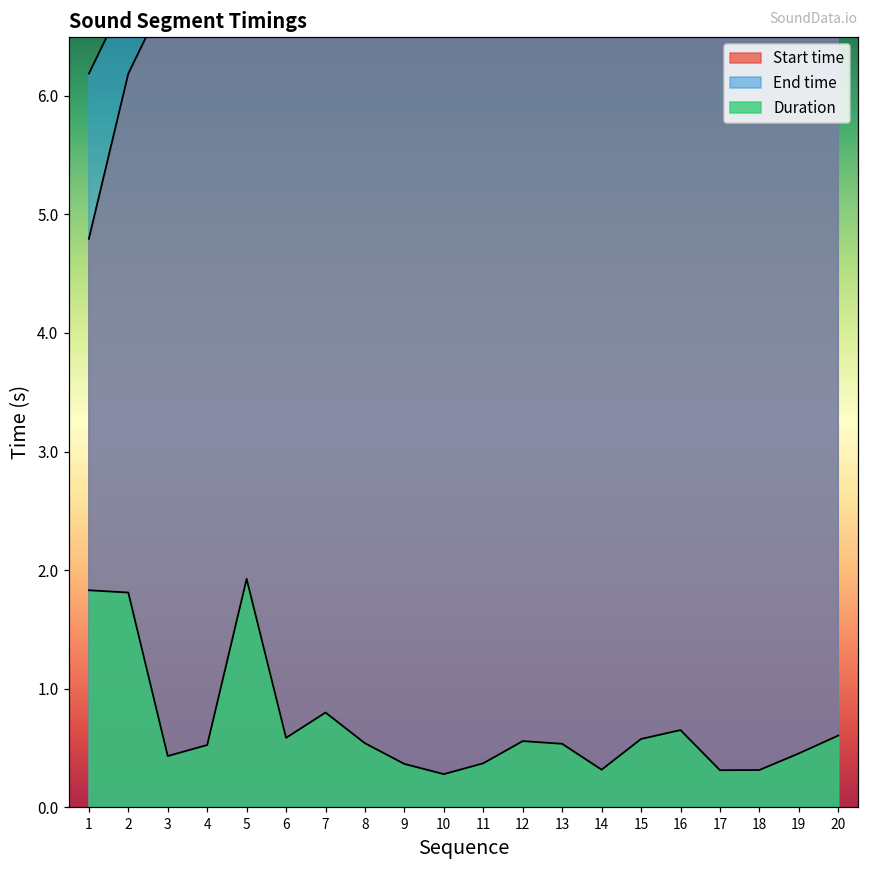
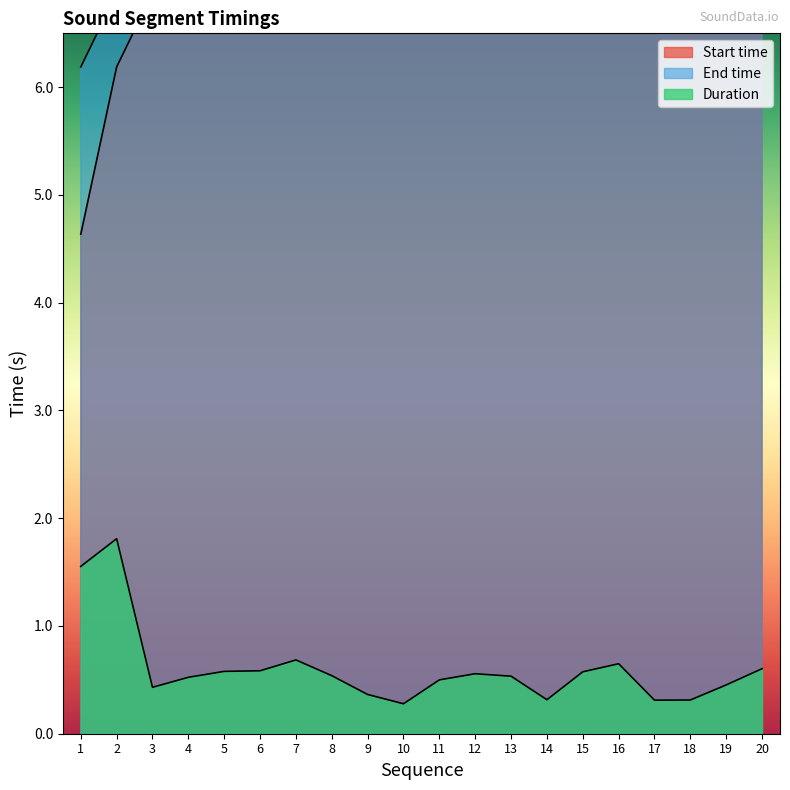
Start time, 1: 4.79 -> 4.64
Duration, 1: 1.83 -> 1.55
Duration, 5: 1.93 -> 0.58
Duration, 7: 0.80 -> 0.69
Duration, 11: 0.37 -> 0.50
